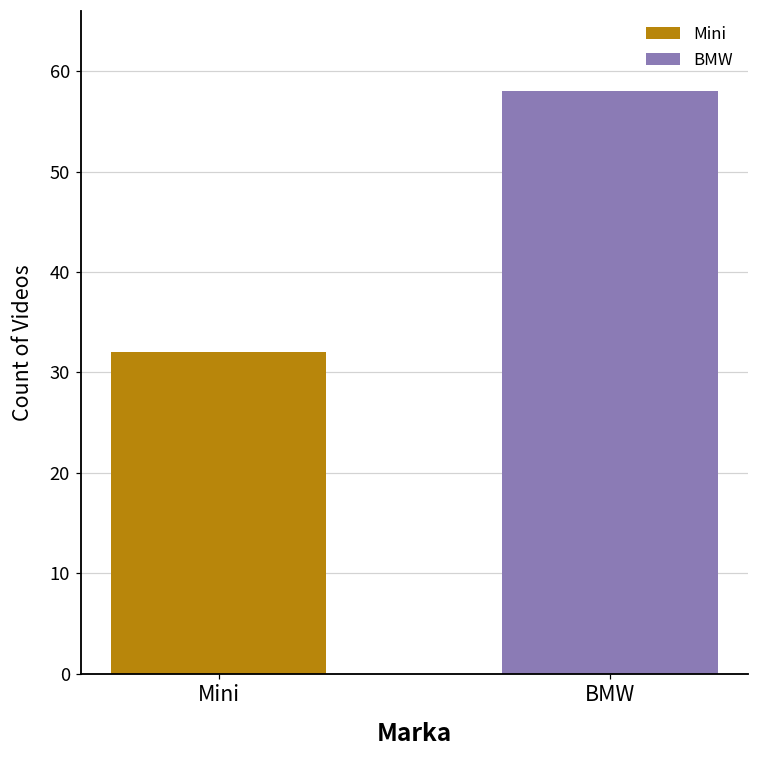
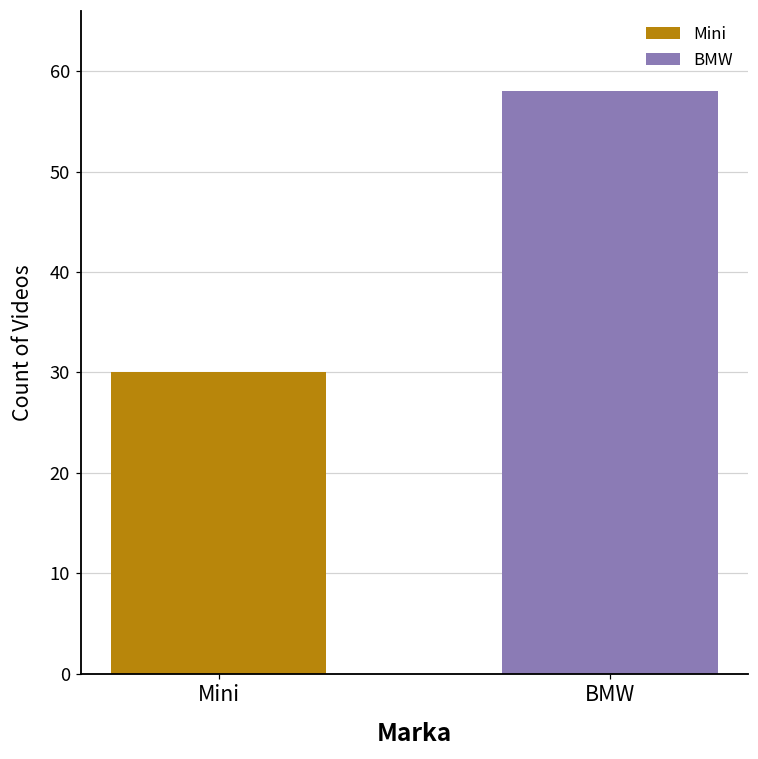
Mini: 32 -> 30
